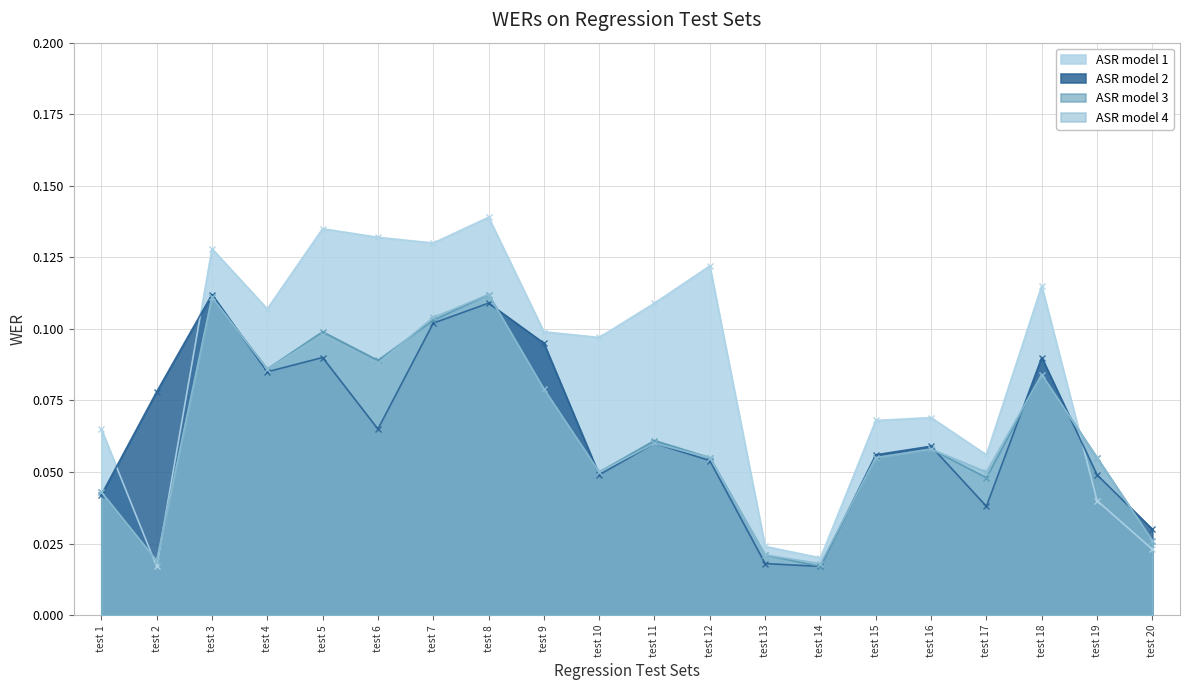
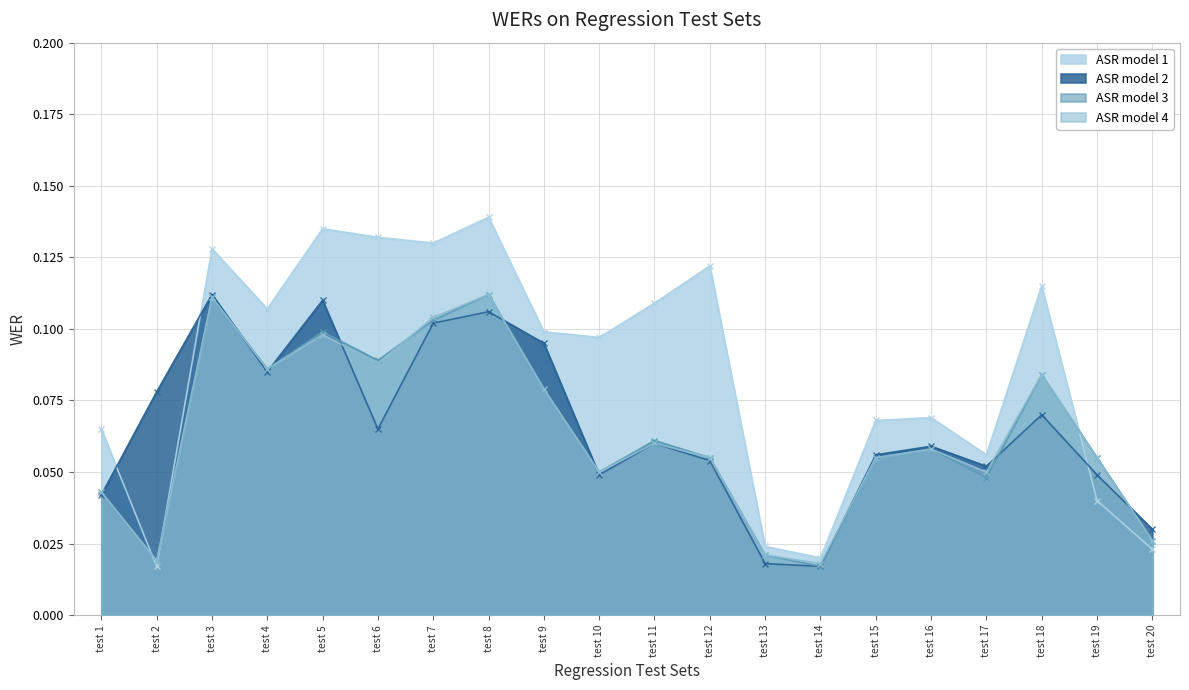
ASR model 2, test 5: 0.09 -> 0.11
ASR model 2, test 8: 0.109 -> 0.106
ASR model 2, test 17: 0.038 -> 0.052
ASR model 2, test 18: 0.09 -> 0.07
